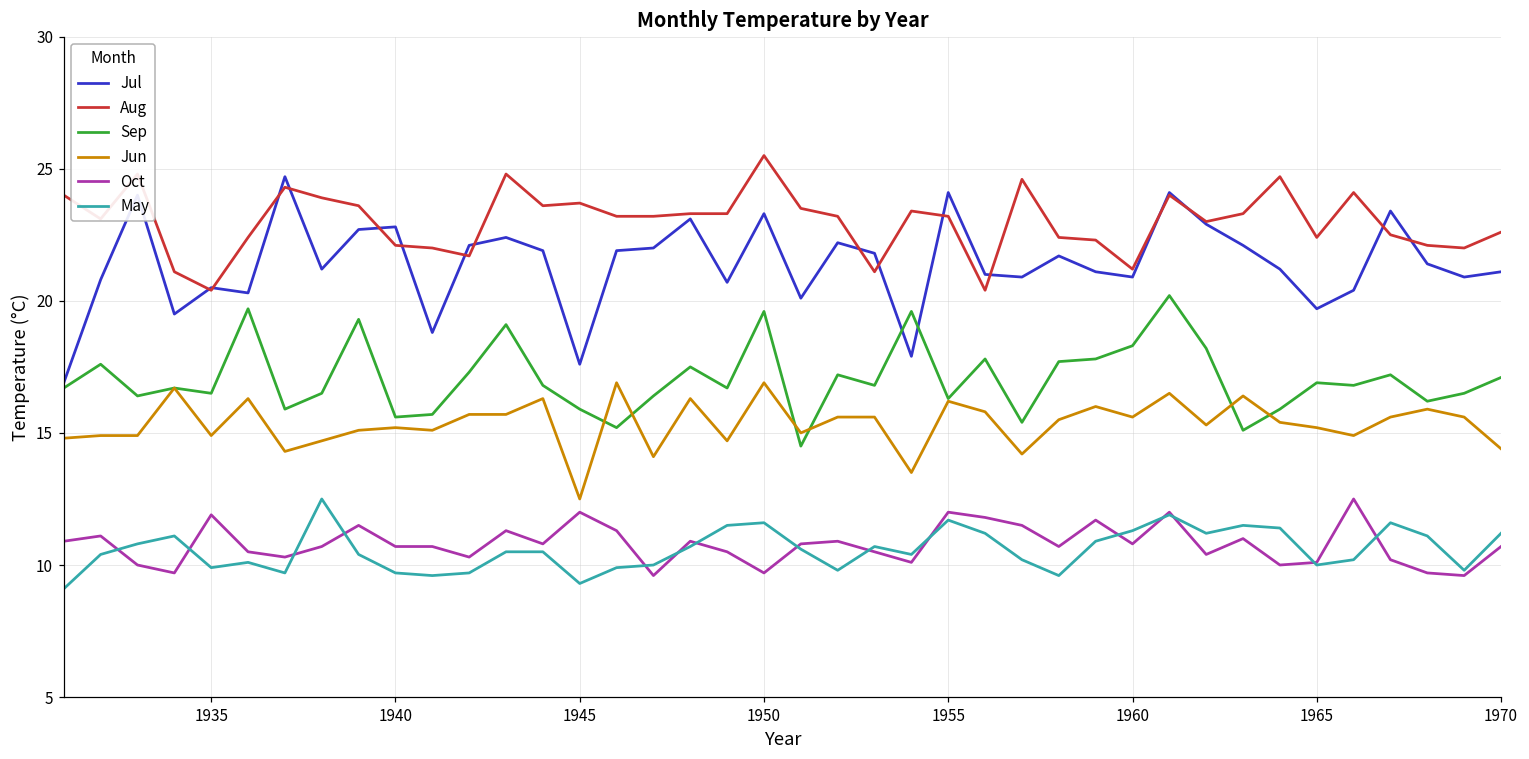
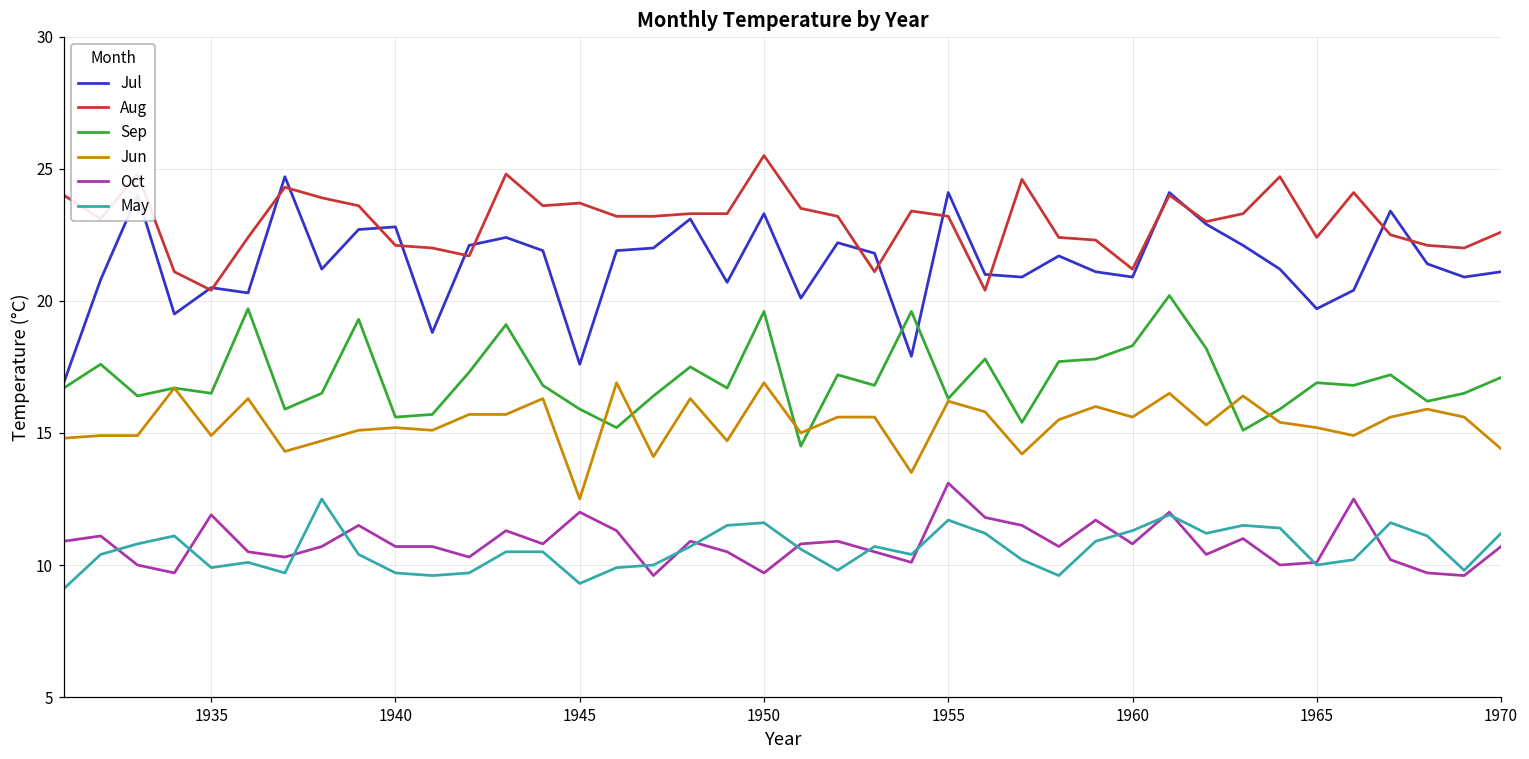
Oct, 1955: 12.0 -> 13.1
